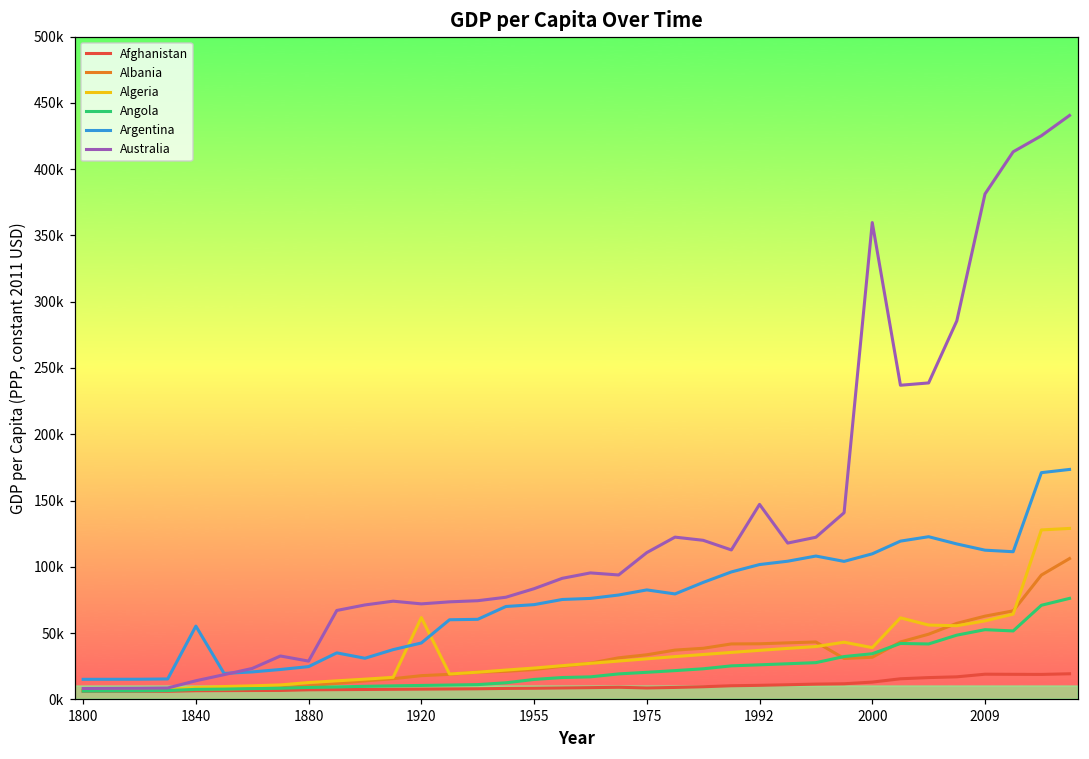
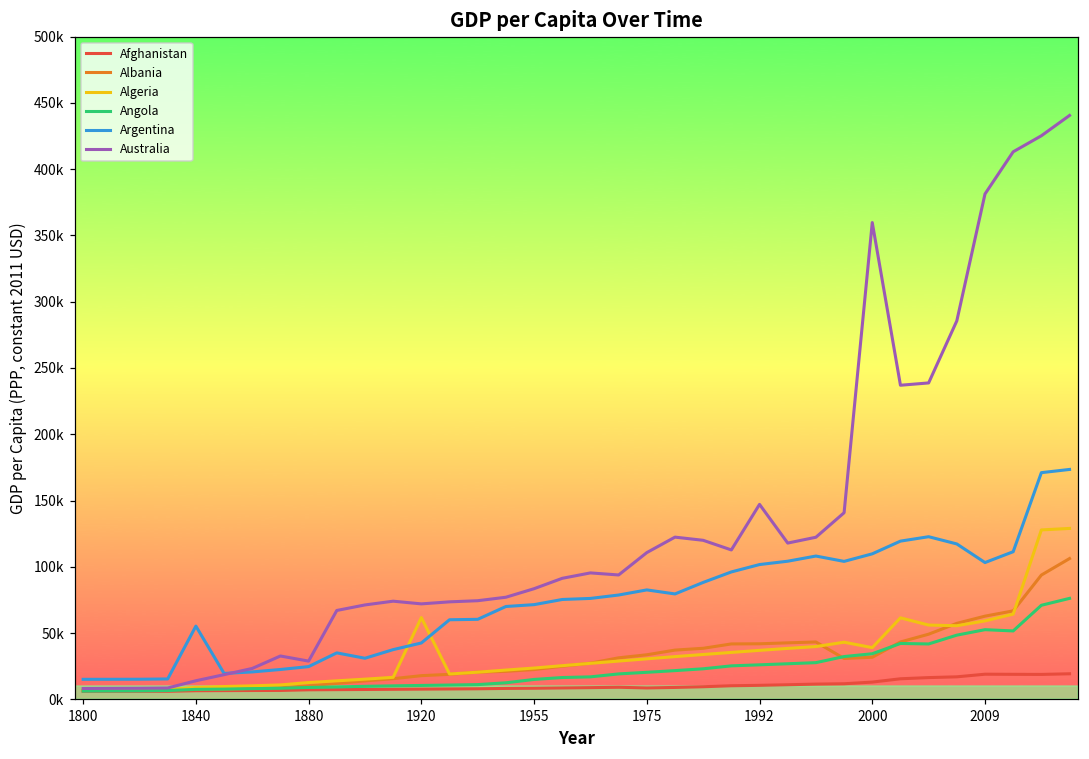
Argentina, 2009: 113000 -> 103000
